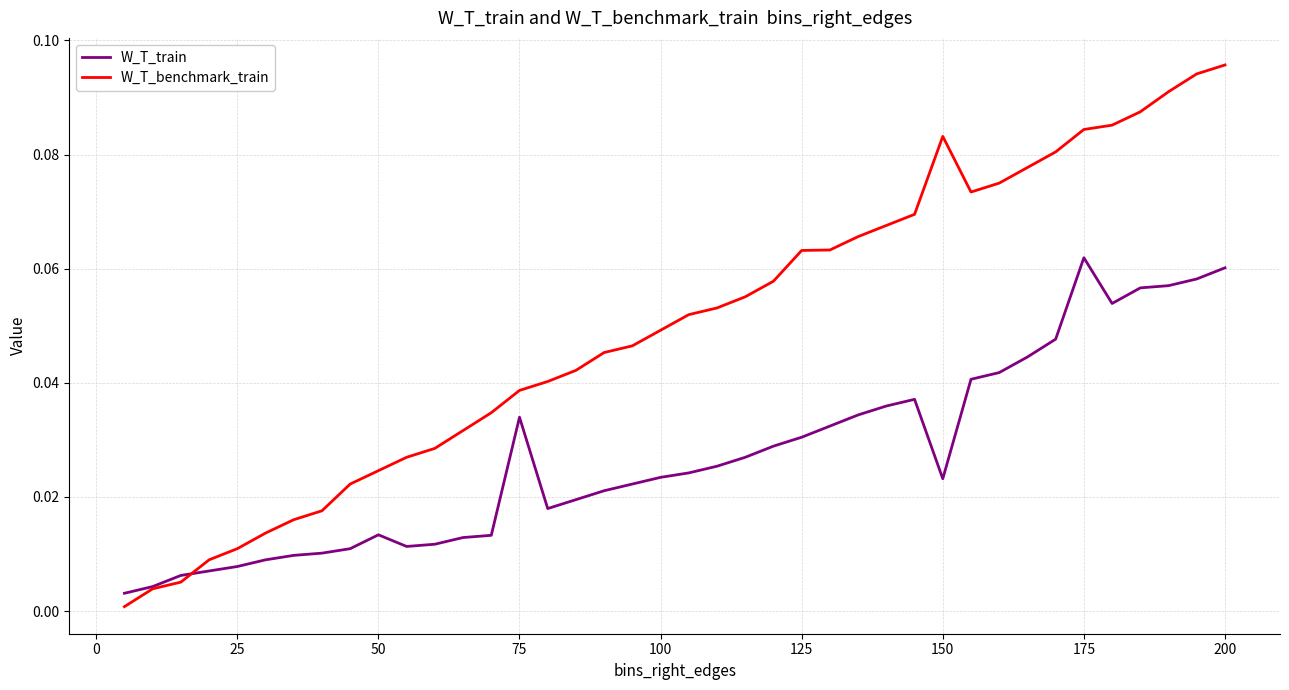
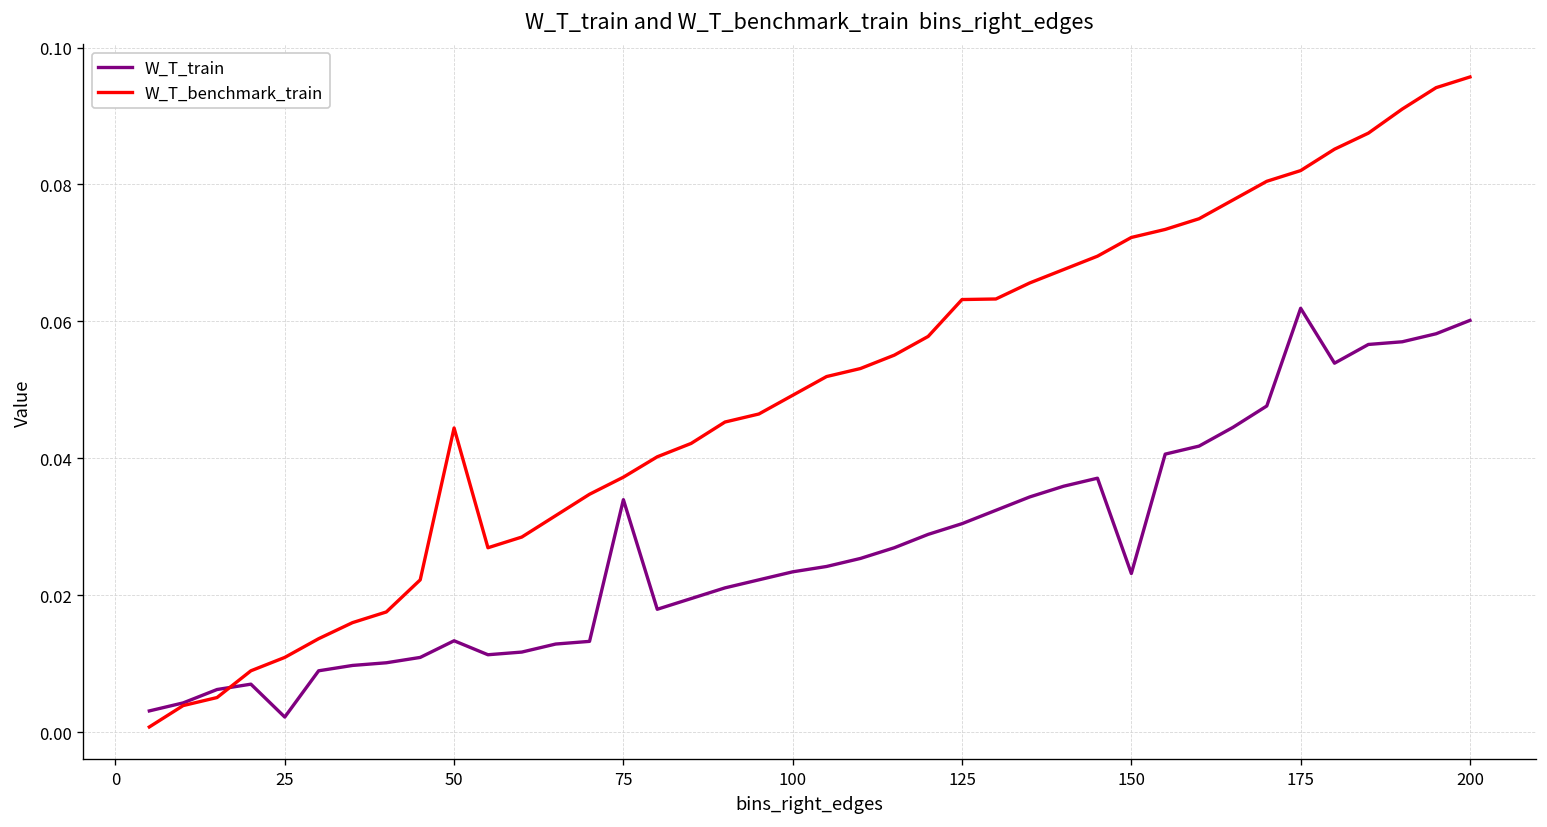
W_T_train, 25: 0.008 -> 0.002
W_T_benchmark_train, 50: 0.025 -> 0.044
W_T_benchmark_train, 75: 0.039 -> 0.037
W_T_benchmark_train, 150: 0.083 -> 0.072
W_T_benchmark_train, 175: 0.084 -> 0.082
